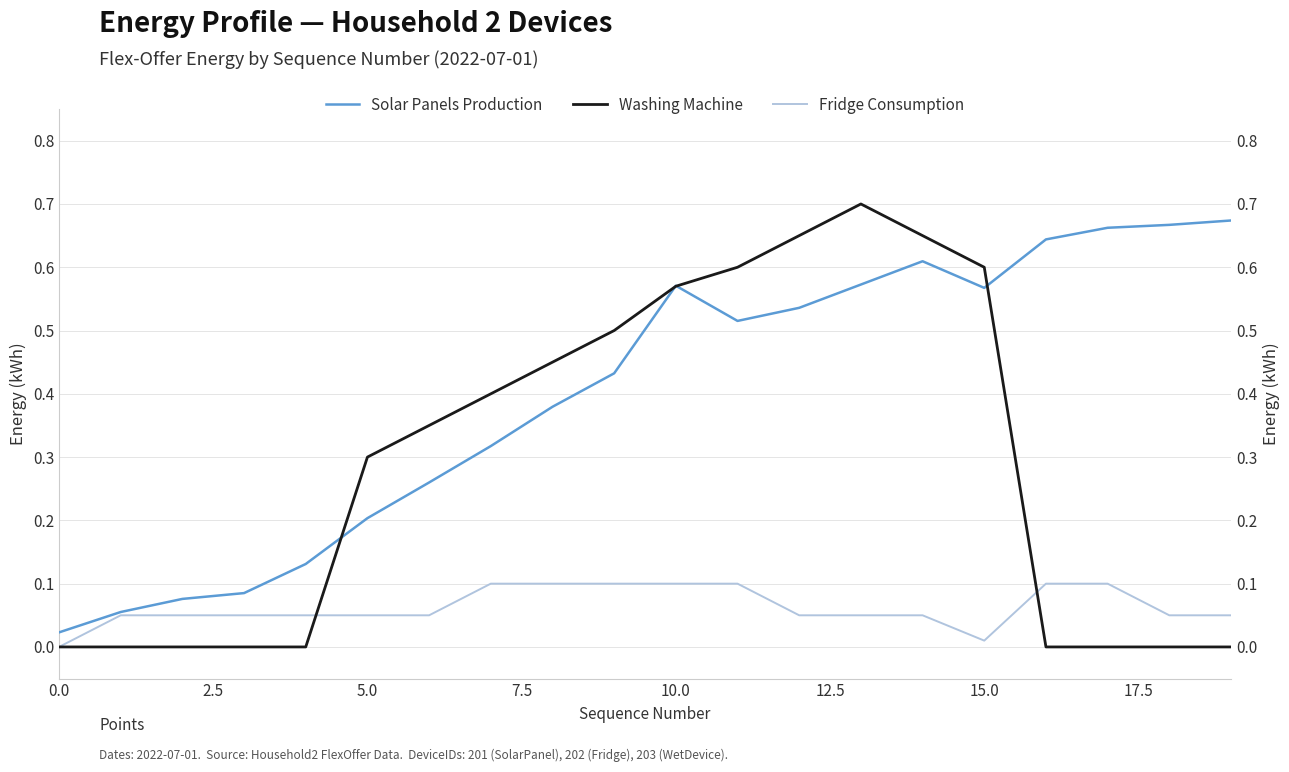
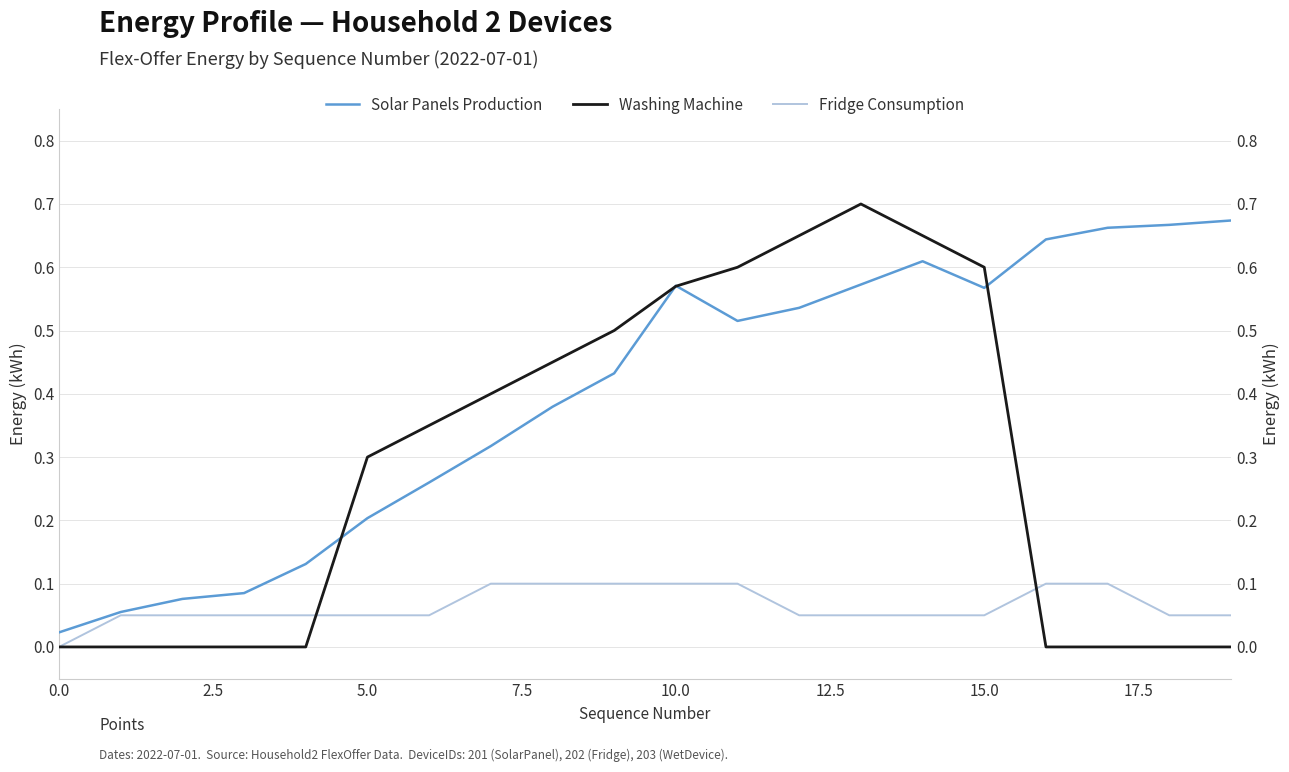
Fridge Consumption, 15.0: 0.01 -> 0.05
